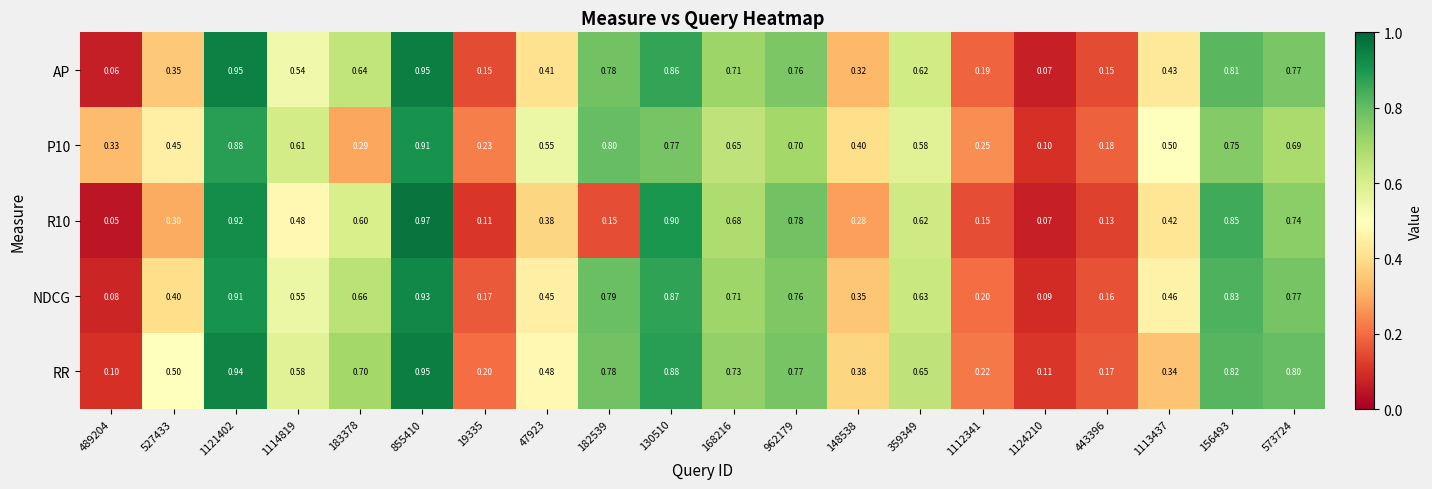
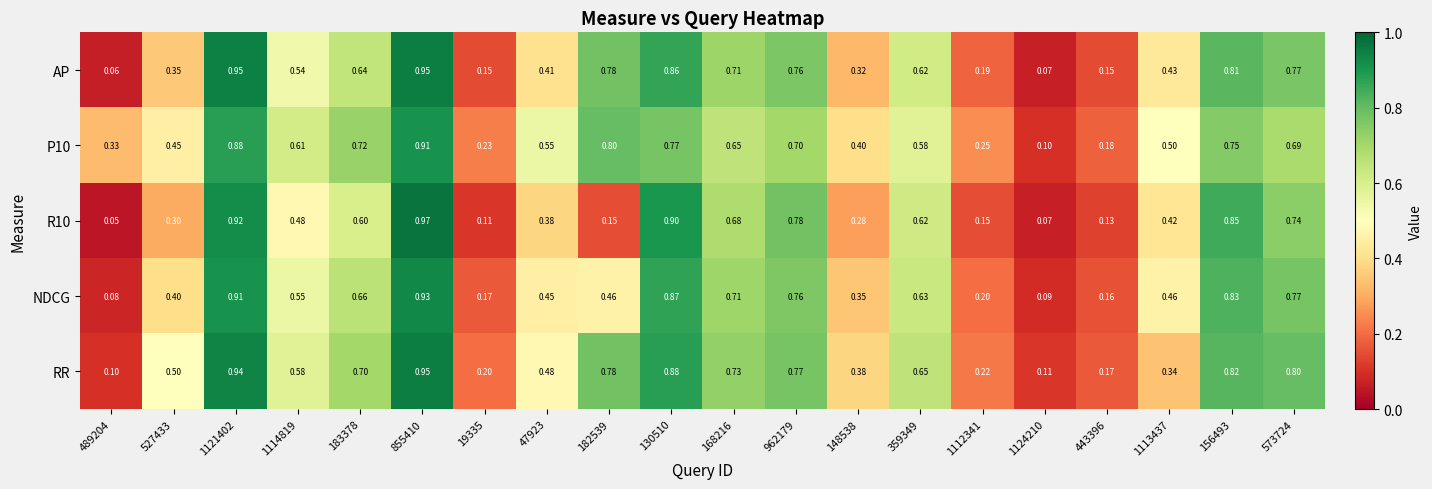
P10, 183378: 0.29 -> 0.72
NDCG, 182539: 0.79 -> 0.46
